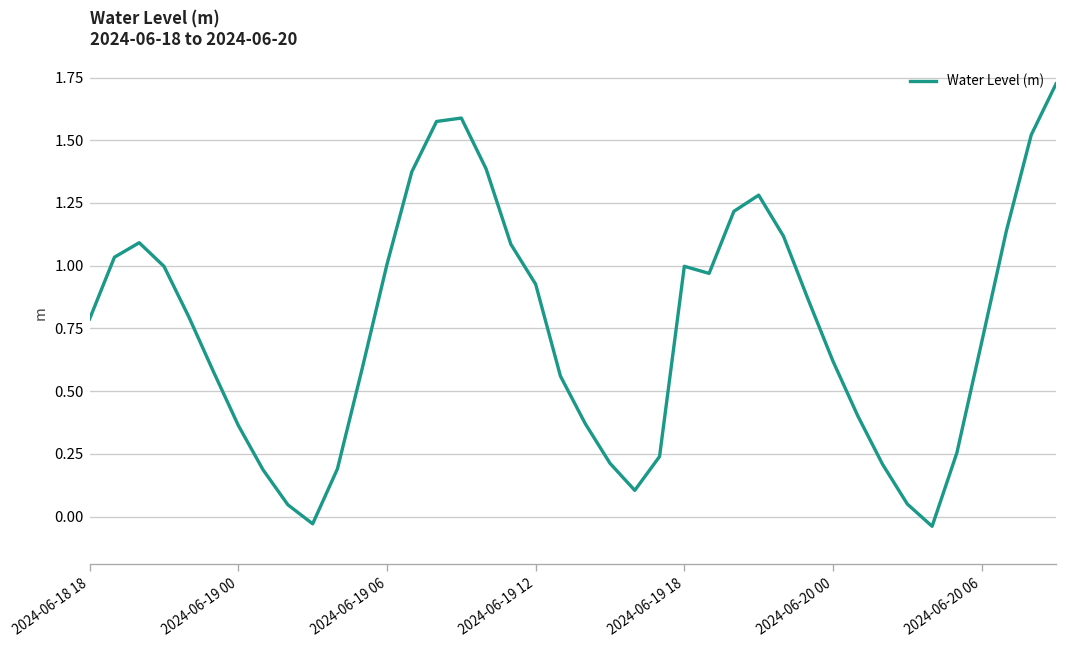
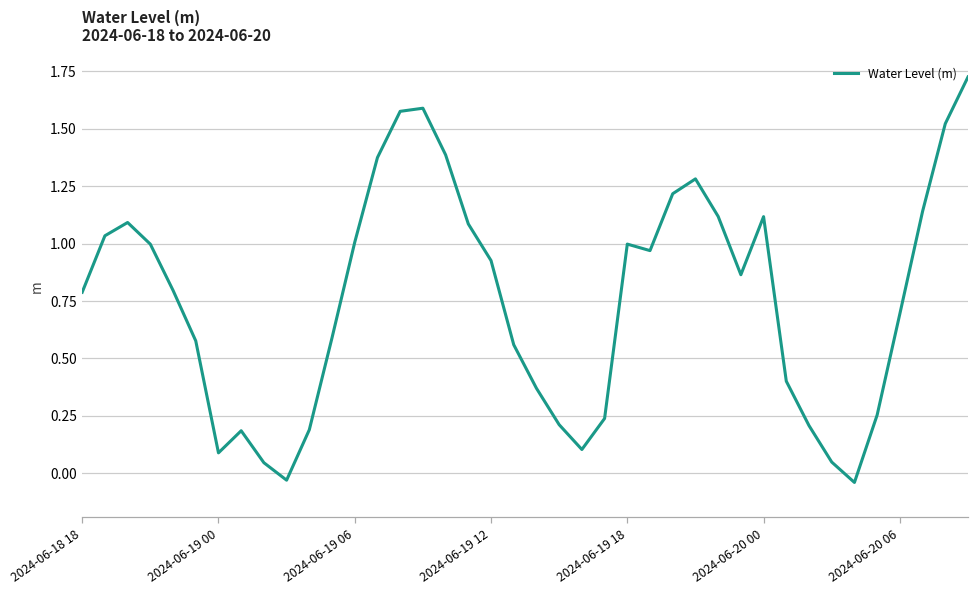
2024-06-19 00: 0.36 -> 0.09
2024-06-20 00: 0.62 -> 1.12
